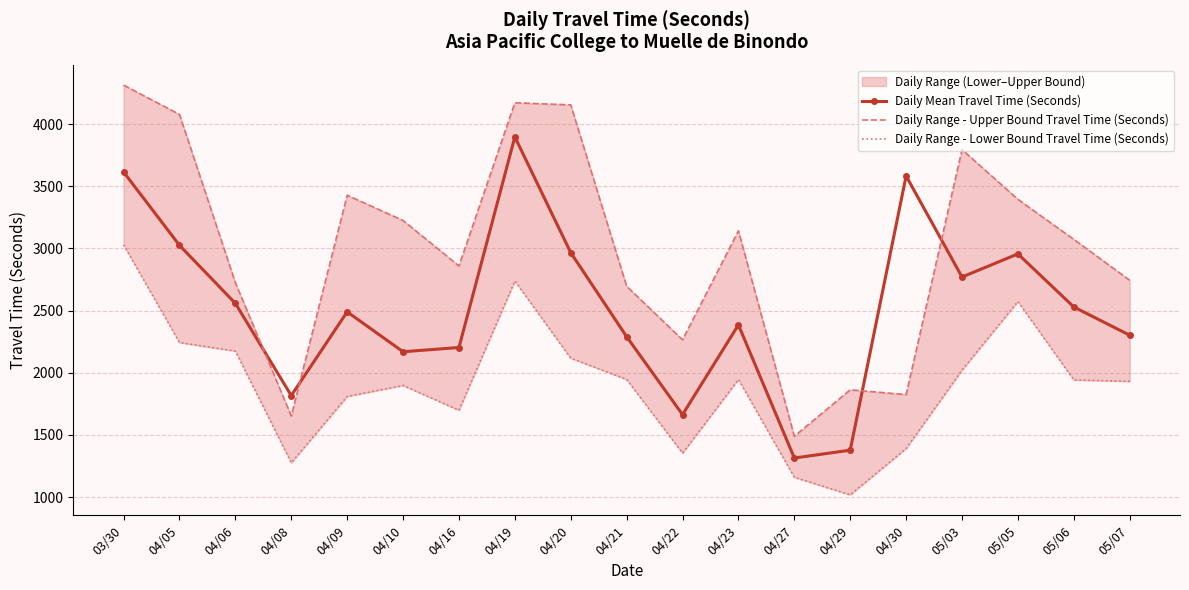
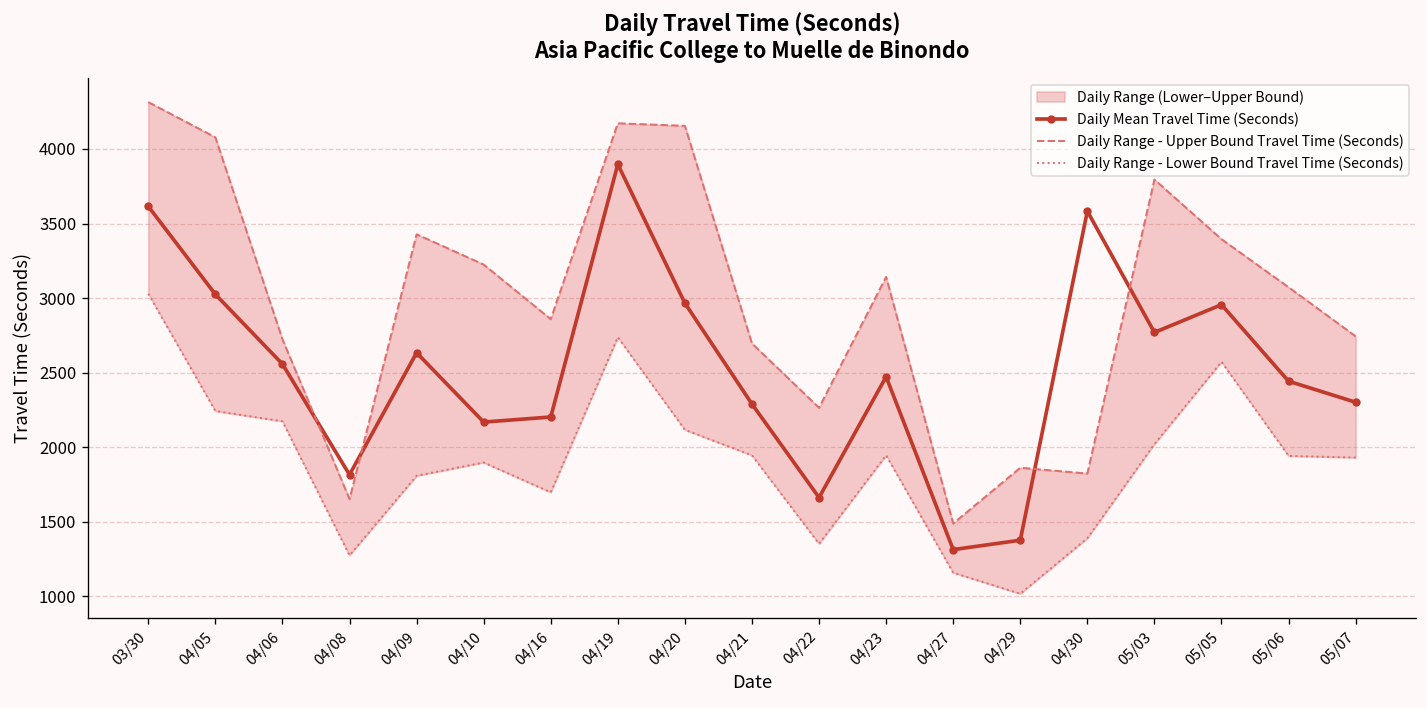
Daily Mean Travel Time (Seconds), 04/09: 2490 -> 2630
Daily Mean Travel Time (Seconds), 04/23: 2390 -> 2470
Daily Mean Travel Time (Seconds), 05/06: 2530 -> 2440
